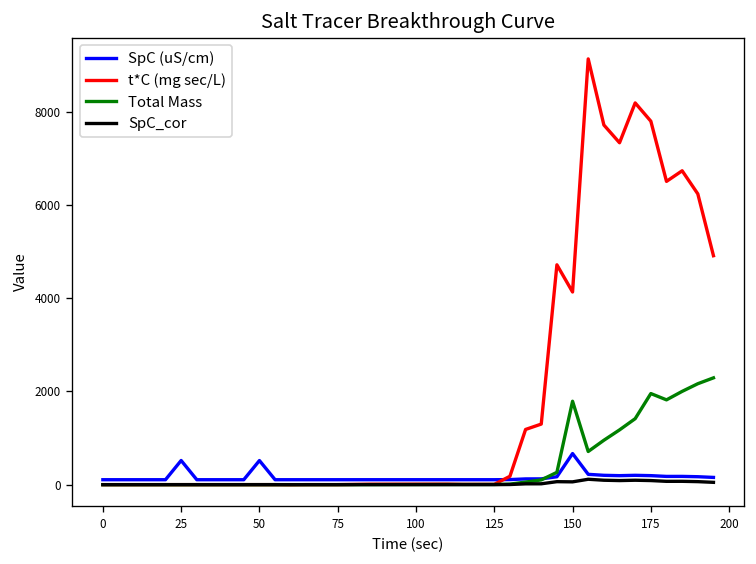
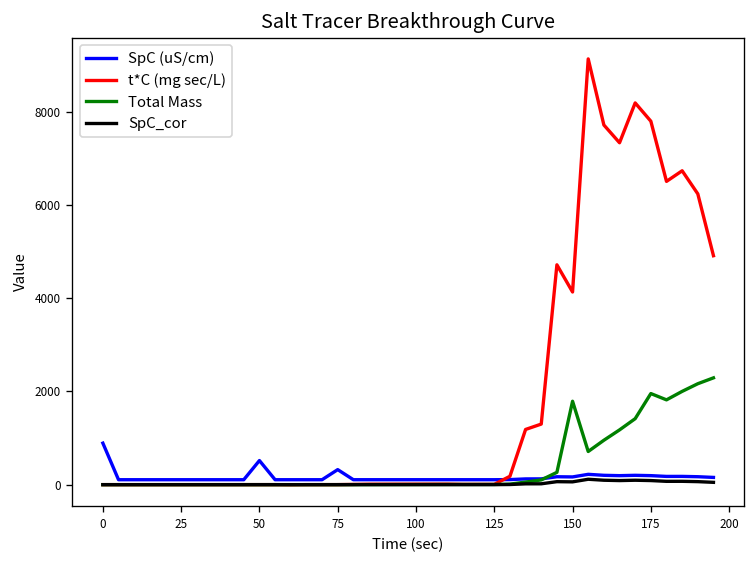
SpC (uS/cm), 0: 100 -> 900
SpC (uS/cm), 25: 500 -> 100
SpC (uS/cm), 75: 100 -> 300
SpC (uS/cm), 150: 700 -> 200
